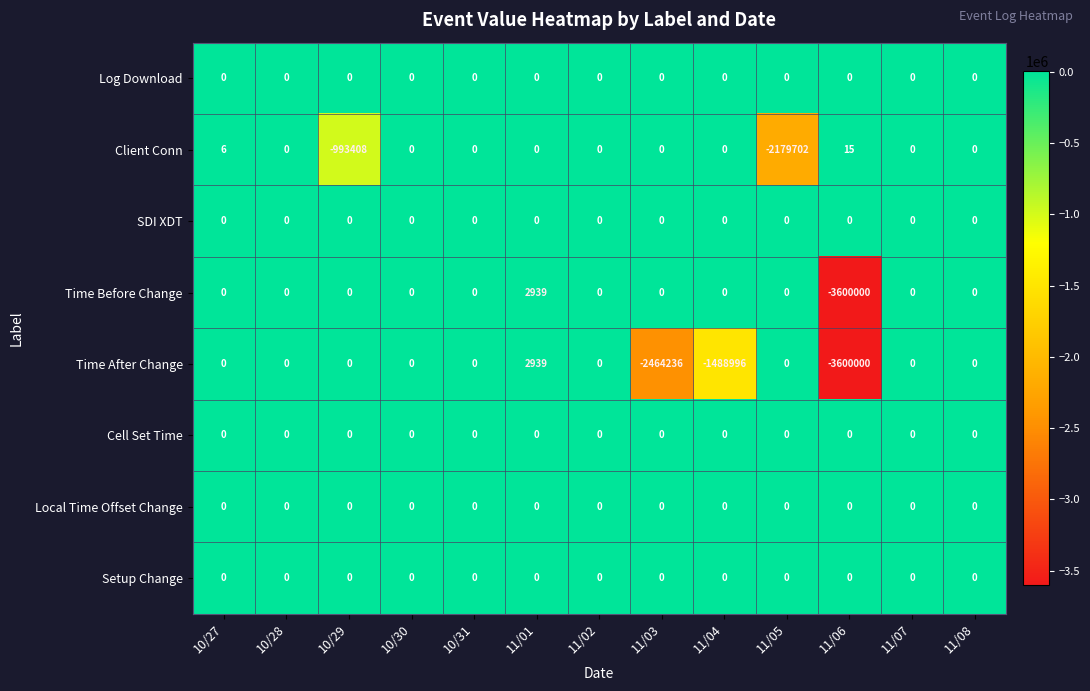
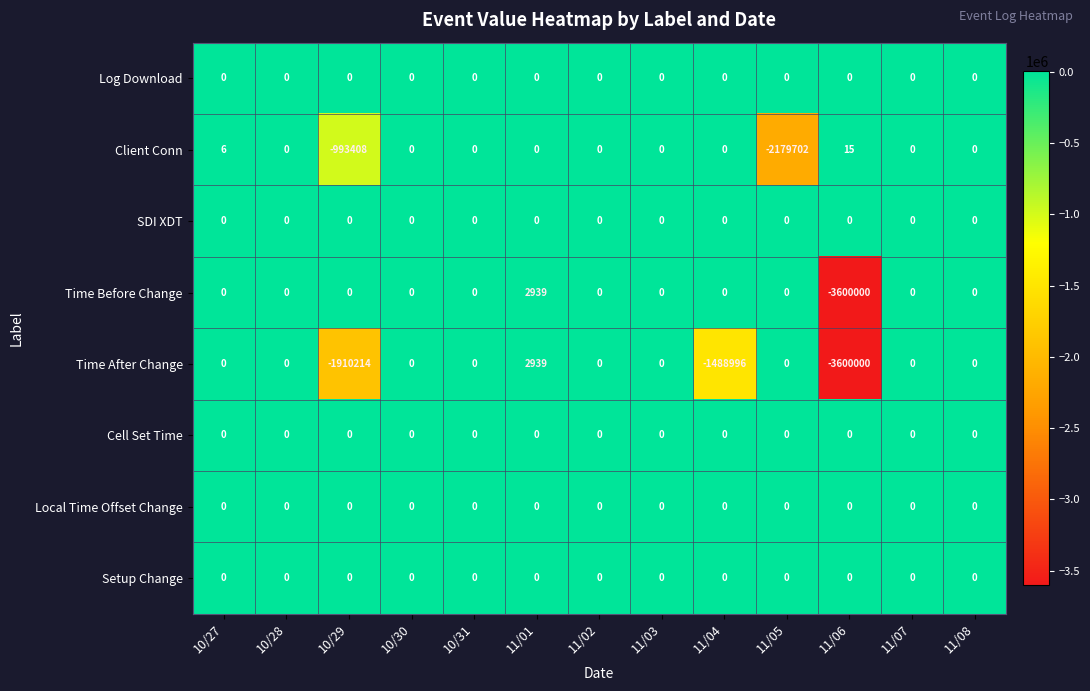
Time After Change, 10/29: 0 -> -1910214
Time After Change, 11/03: -2464236 -> 0
